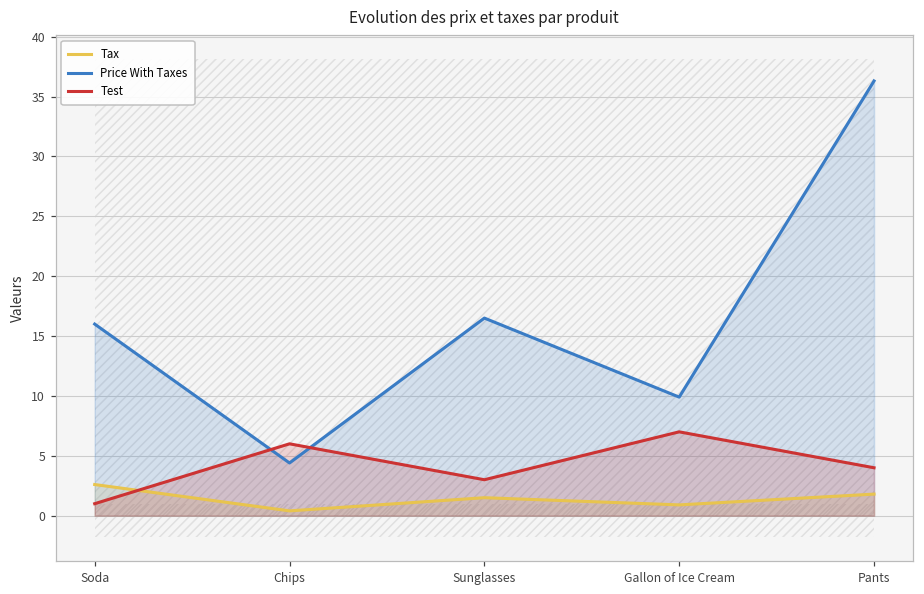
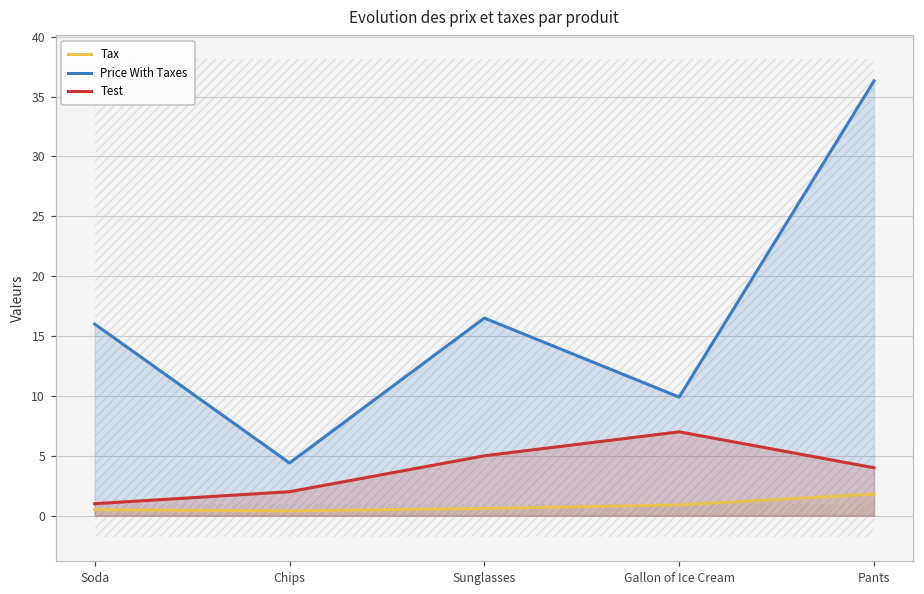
Tax, Soda: 2.6 -> 0.5
Test, Chips: 6 -> 2
Tax, Sunglasses: 1.5 -> 0.6
Test, Sunglasses: 3 -> 5
